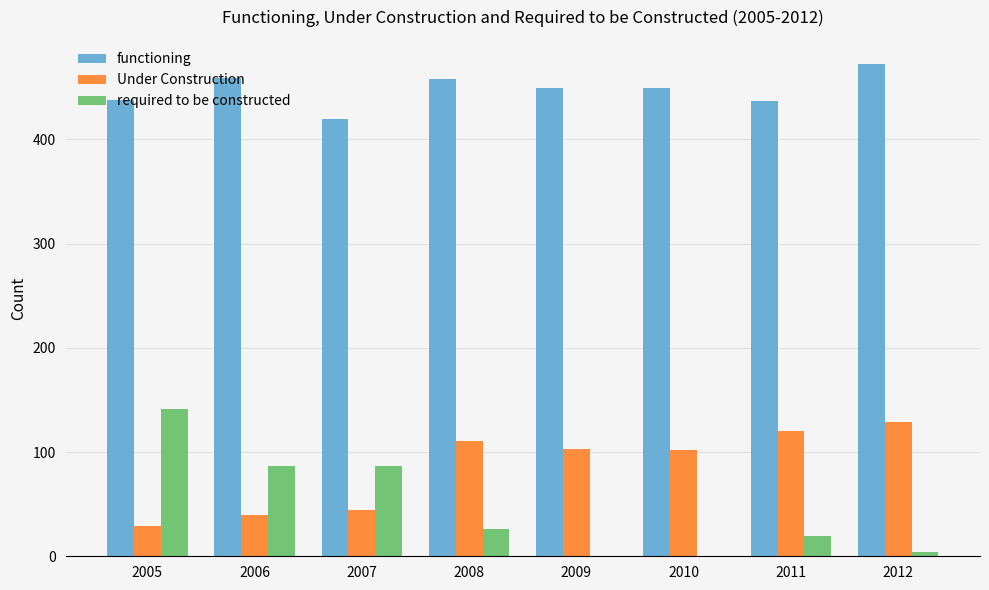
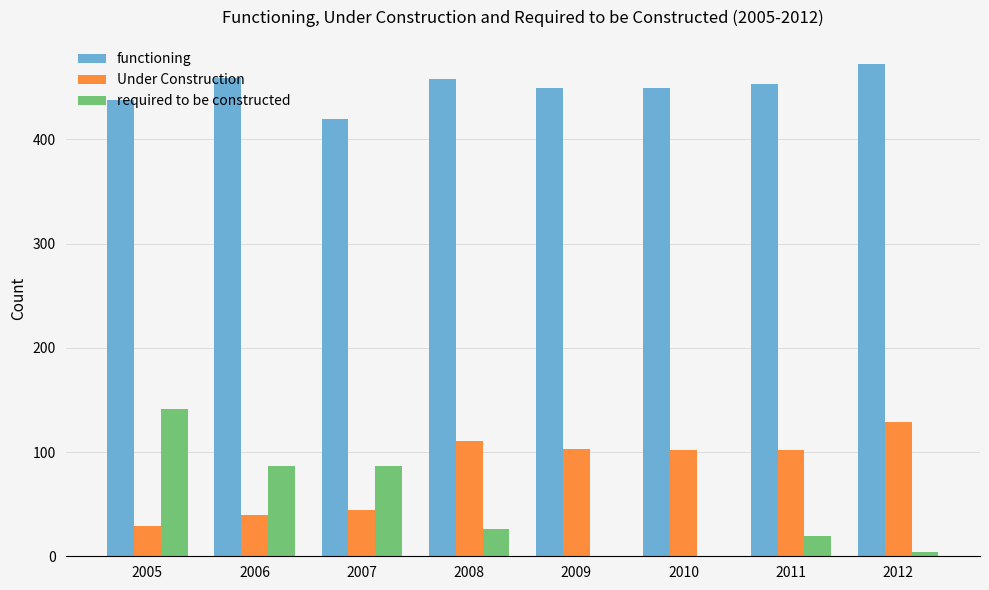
functioning, 2011: 437 -> 453
Under Construction, 2011: 120 -> 102
